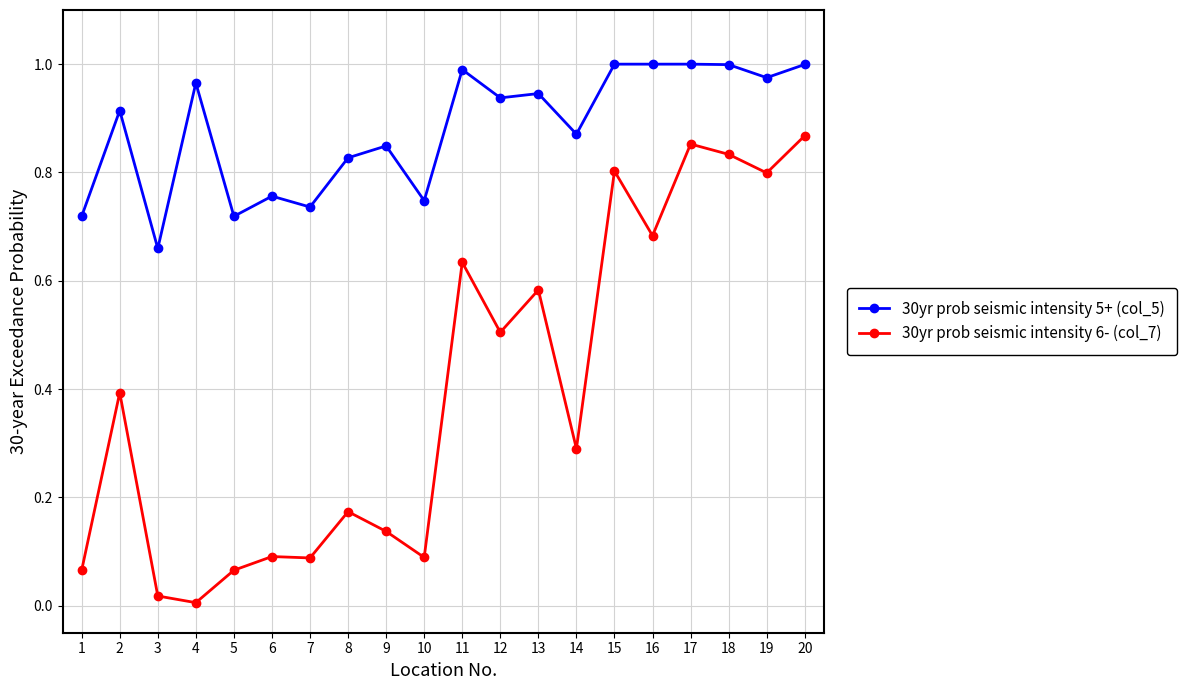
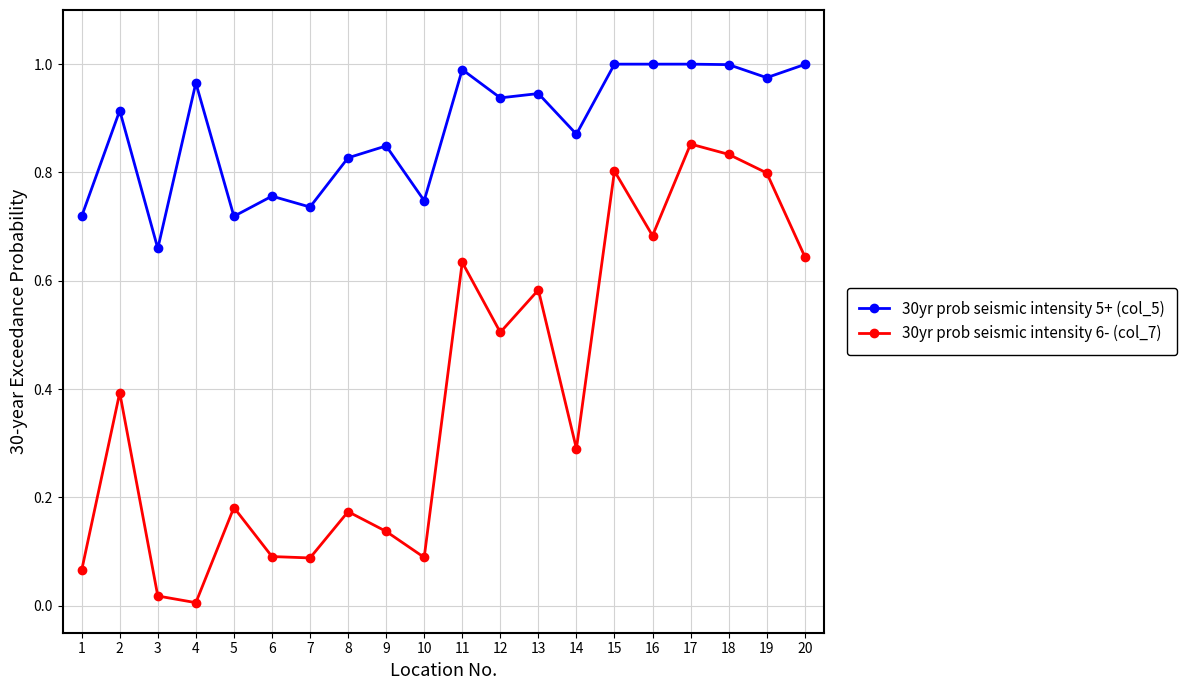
30yr prob seismic intensity 6- (col_7), 5: 0.07 -> 0.18
30yr prob seismic intensity 6- (col_7), 20: 0.87 -> 0.64
